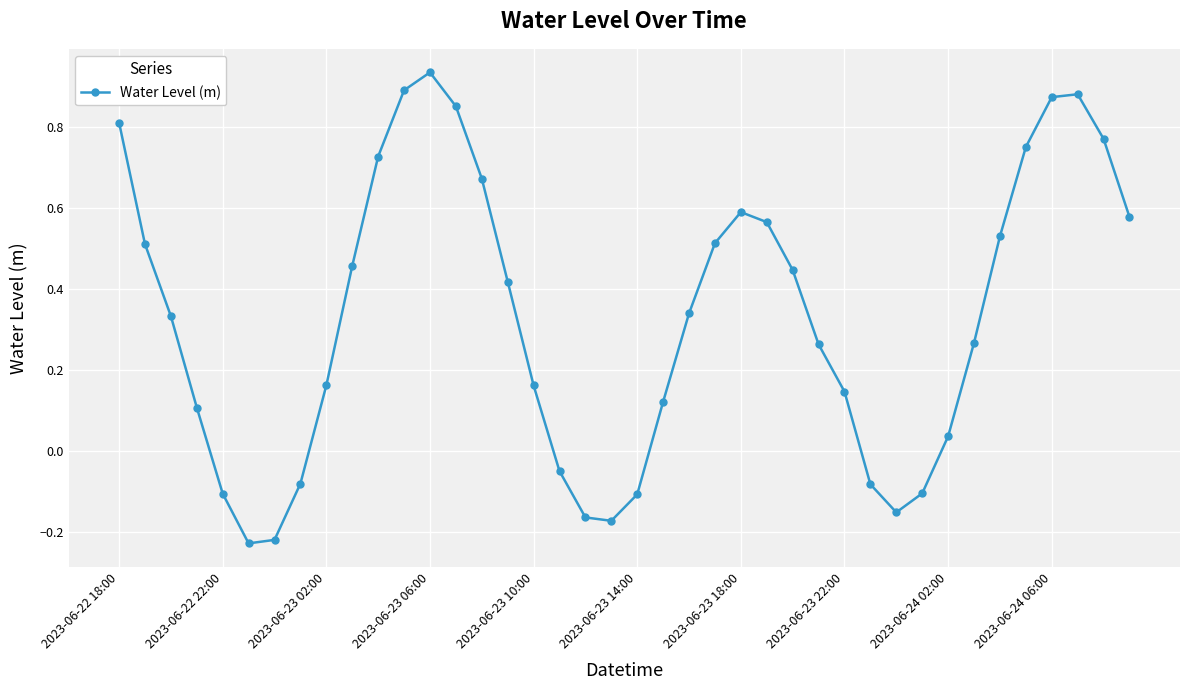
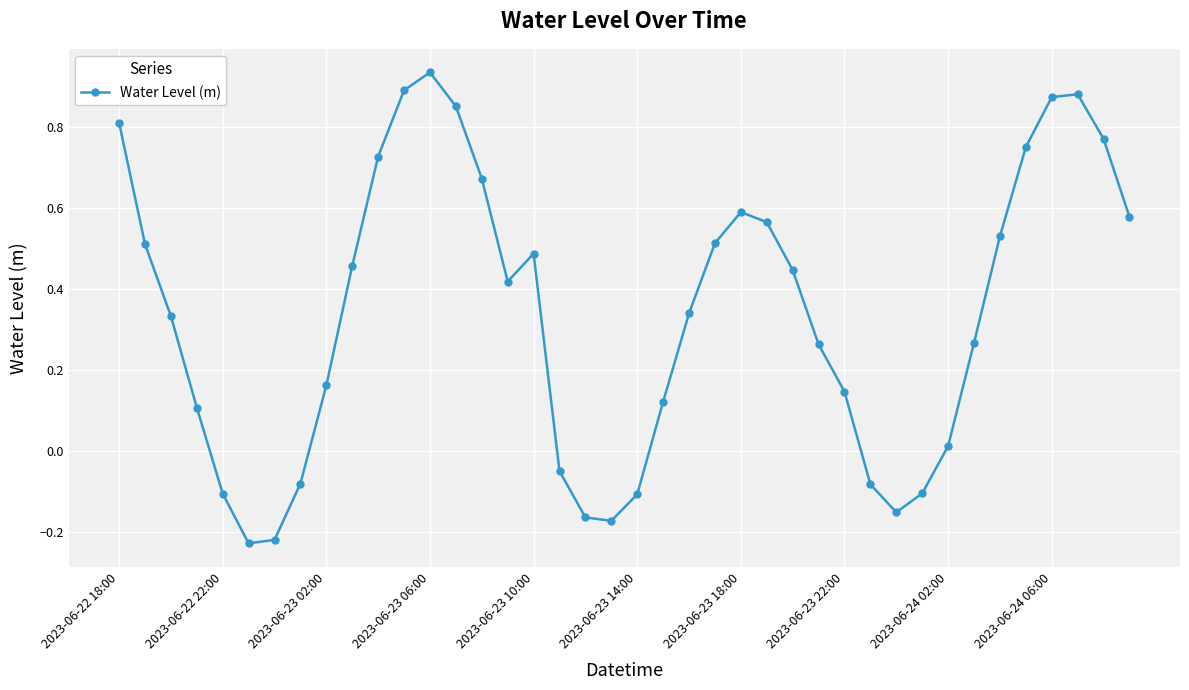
2023-06-23 10:00: 0.16 -> 0.49
2023-06-24 02:00: 0.04 -> 0.01
